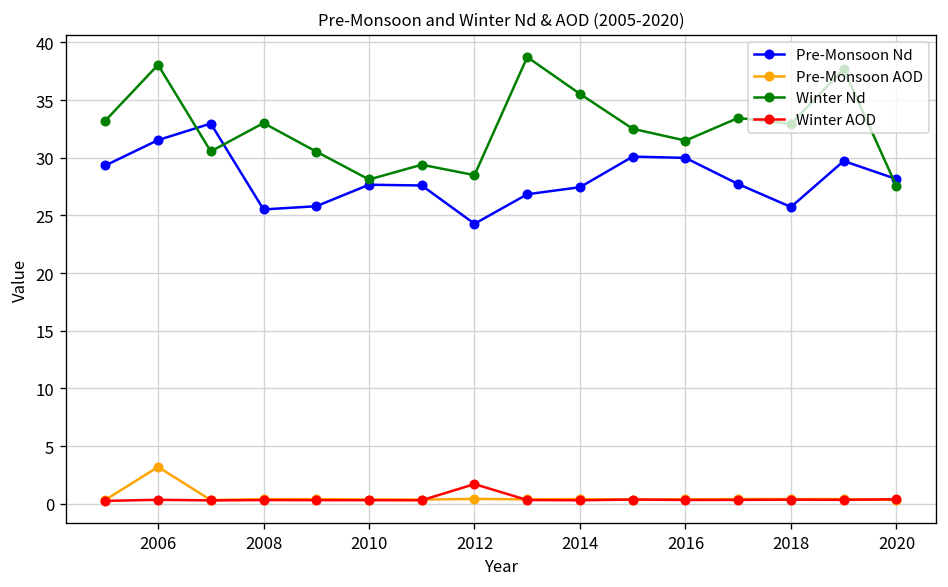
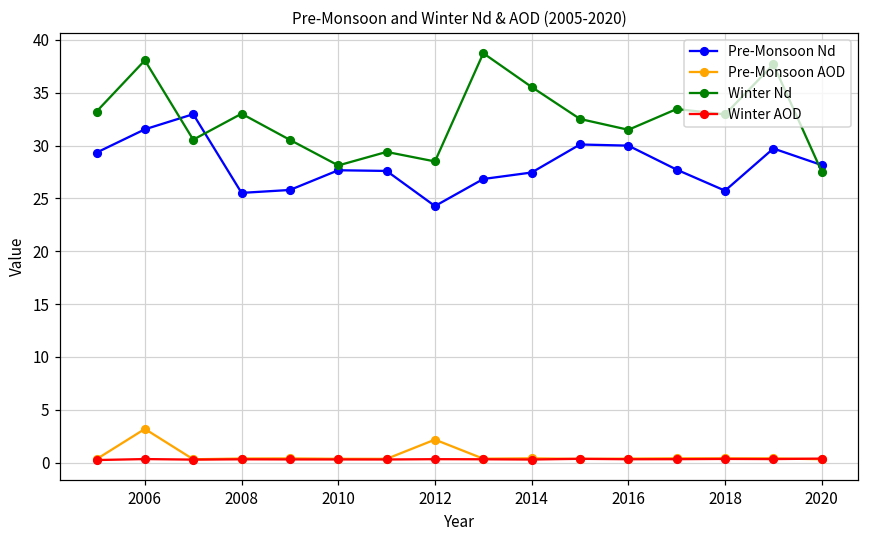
Pre-Monsoon AOD, 2012: 0 -> 2
Winter AOD, 2012: 2 -> 0
